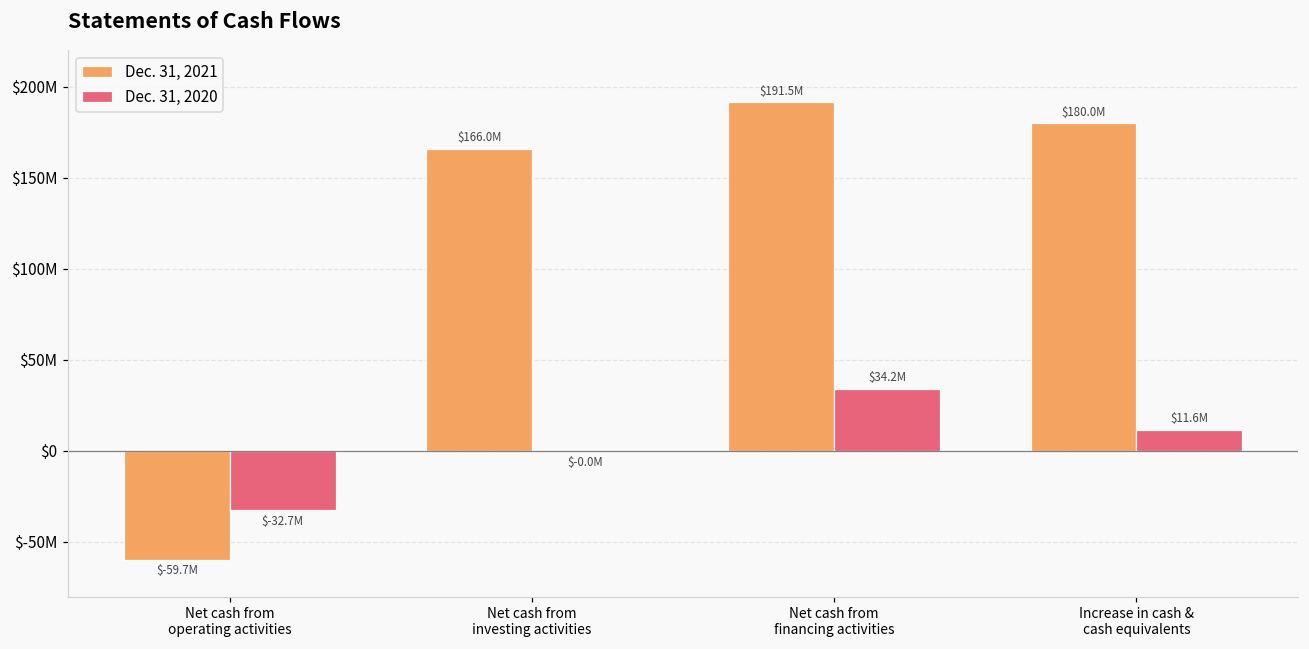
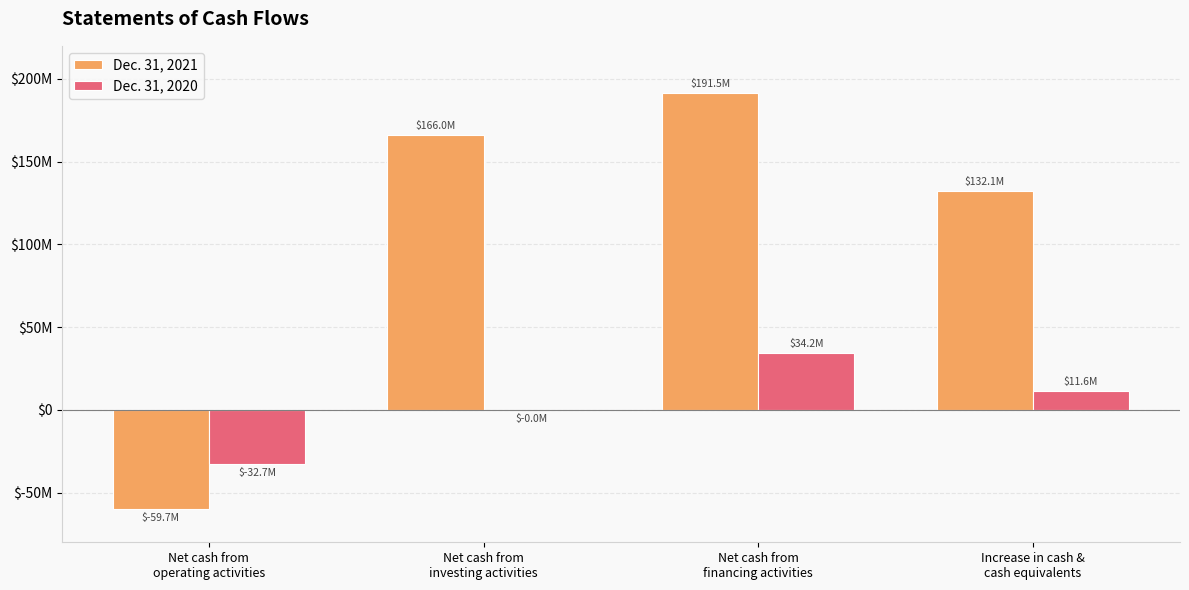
Dec. 31, 2021, Increase in cash & cash equivalents: $180.0M -> $132.1M
